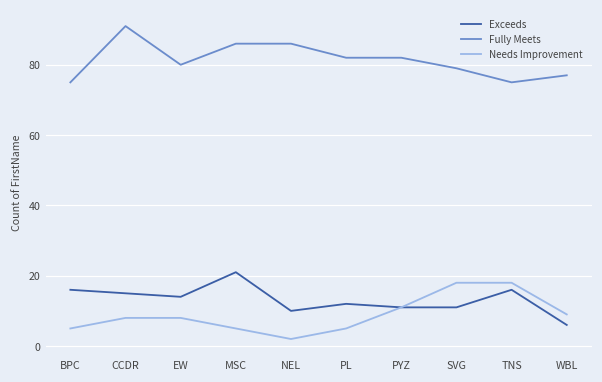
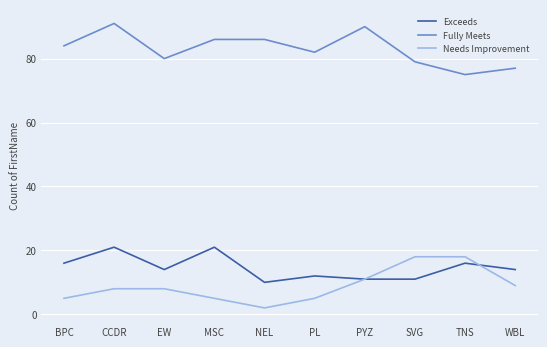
Fully Meets, BPC: 75 -> 84
Exceeds, CCDR: 15 -> 21
Fully Meets, PYZ: 82 -> 90
Exceeds, WBL: 6 -> 14
